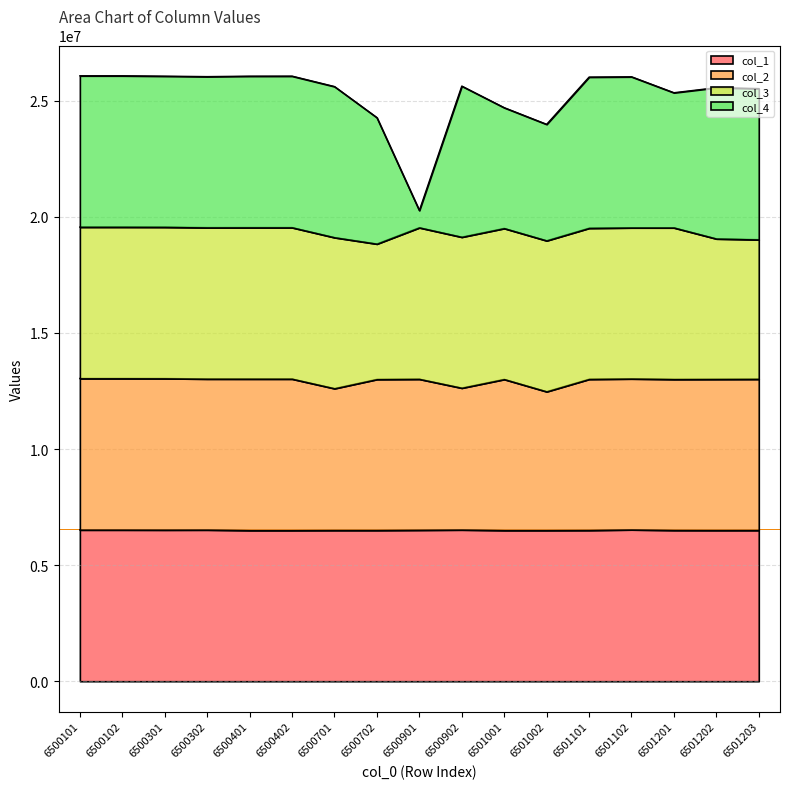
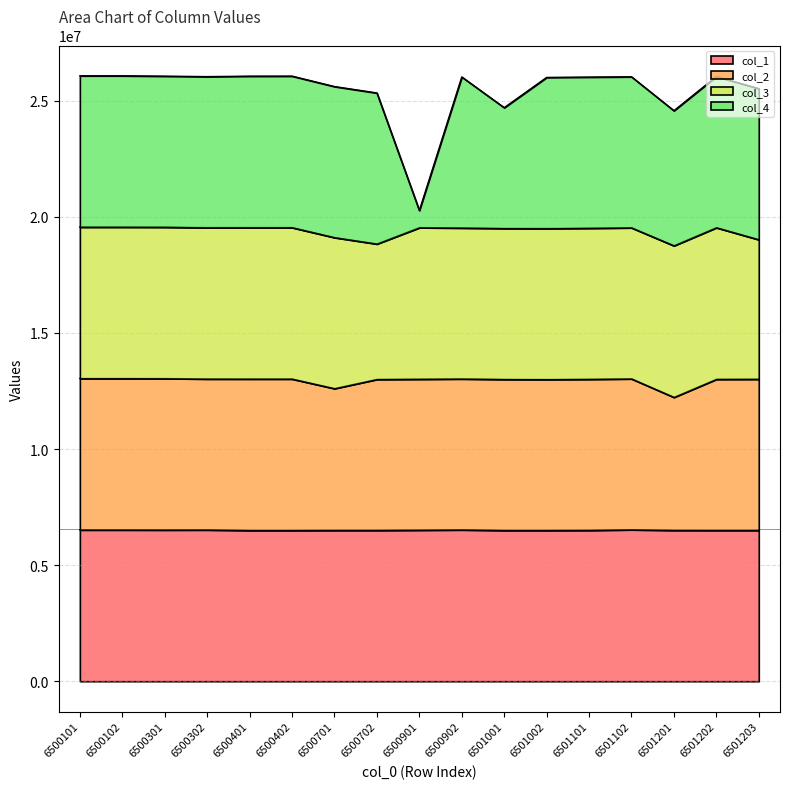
col_4, 6500702: 5400000 -> 6500000
col_2, 6500902: 6100000 -> 6500000
col_2, 6501002: 6000000 -> 6500000
col_4, 6501002: 5000000 -> 6500000
col_2, 6501201: 6500000 -> 5700000
col_3, 6501202: 6000000 -> 6500000
